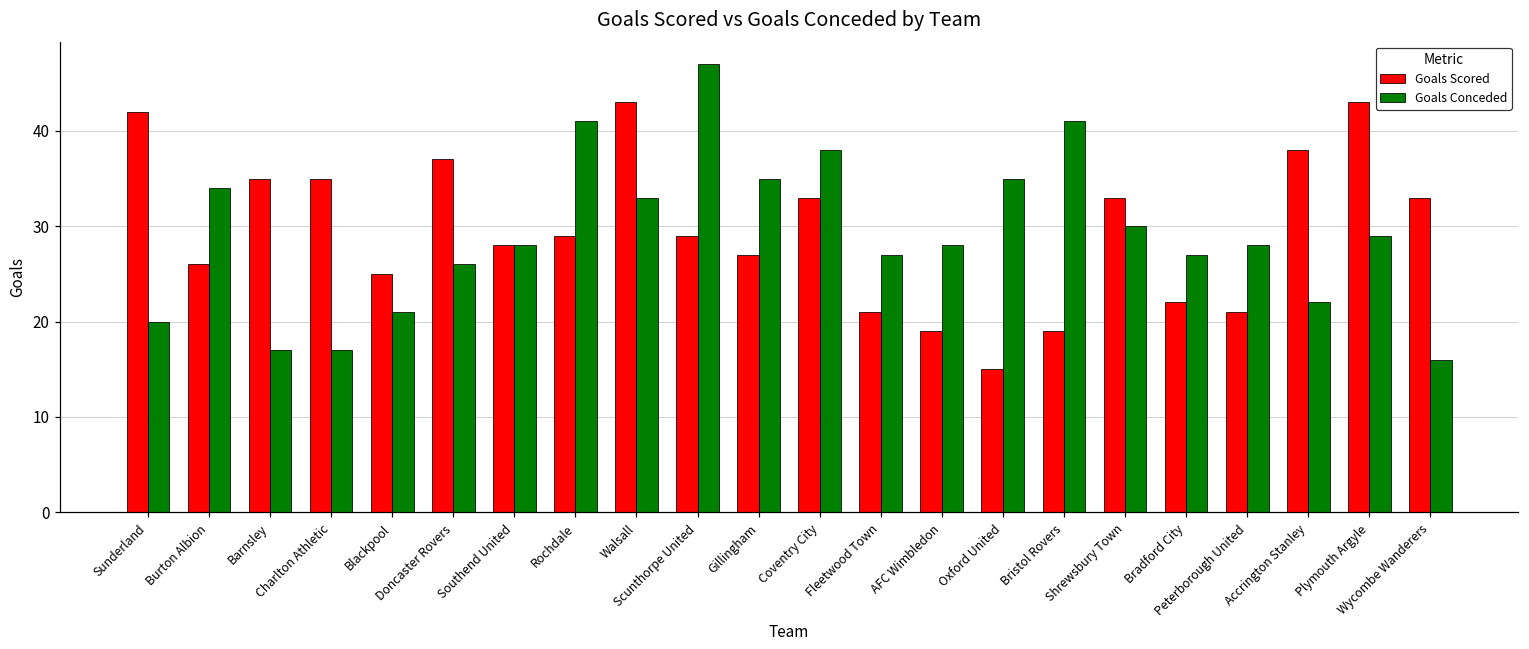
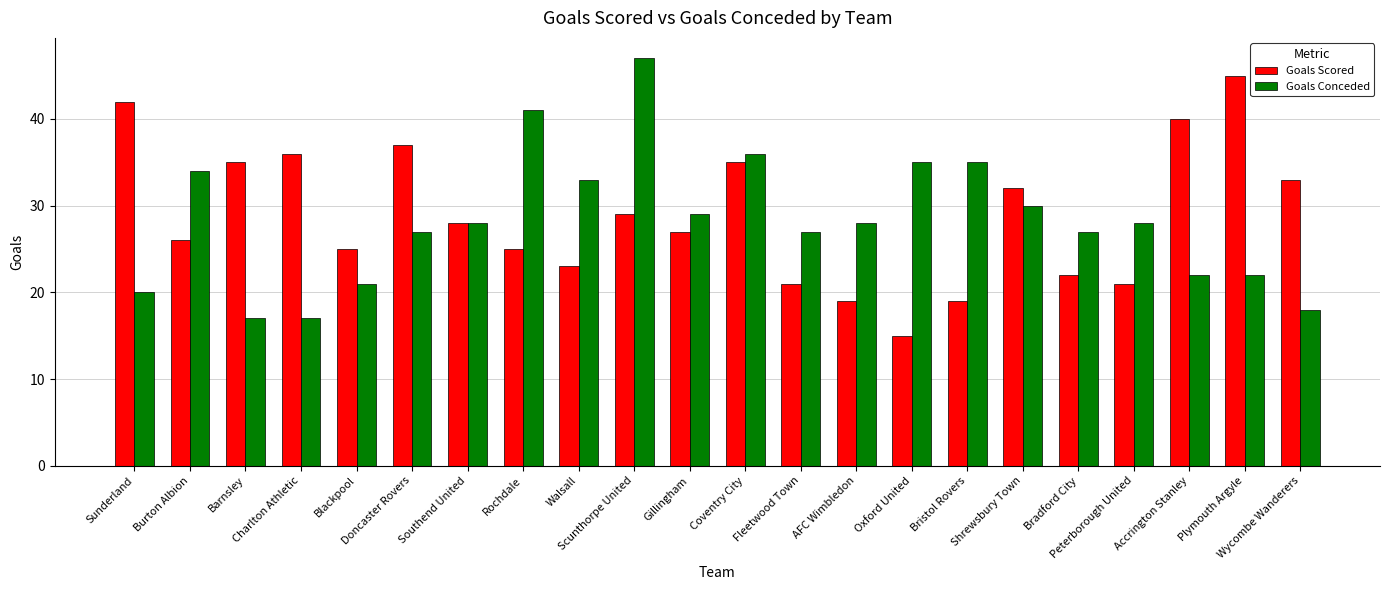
Goals Scored, Charlton Athletic: 35 -> 36
Goals Conceded, Doncaster Rovers: 26 -> 27
Goals Scored, Rochdale: 29 -> 25
Goals Scored, Walsall: 43 -> 23
Goals Conceded, Gillingham: 35 -> 29
Goals Scored, Coventry City: 33 -> 35
Goals Conceded, Coventry City: 38 -> 36
Goals Conceded, Bristol Rovers: 41 -> 35
Goals Scored, Shrewsbury Town: 33 -> 32
Goals Scored, Accrington Stanley: 38 -> 40
Goals Scored, Plymouth Argyle: 43 -> 45
Goals Conceded, Plymouth Argyle: 29 -> 22
Goals Conceded, Wycombe Wanderers: 16 -> 18
